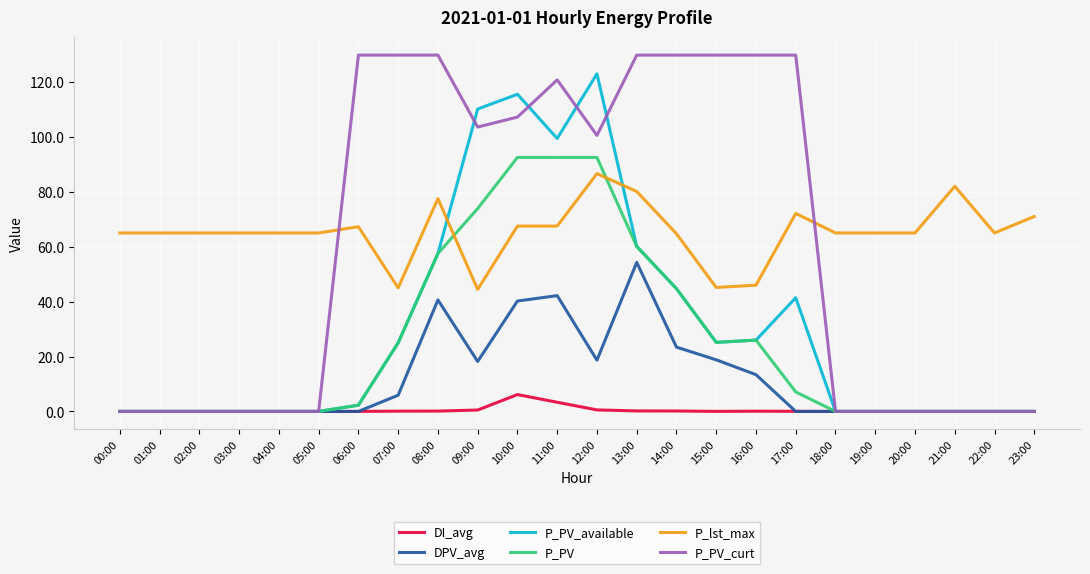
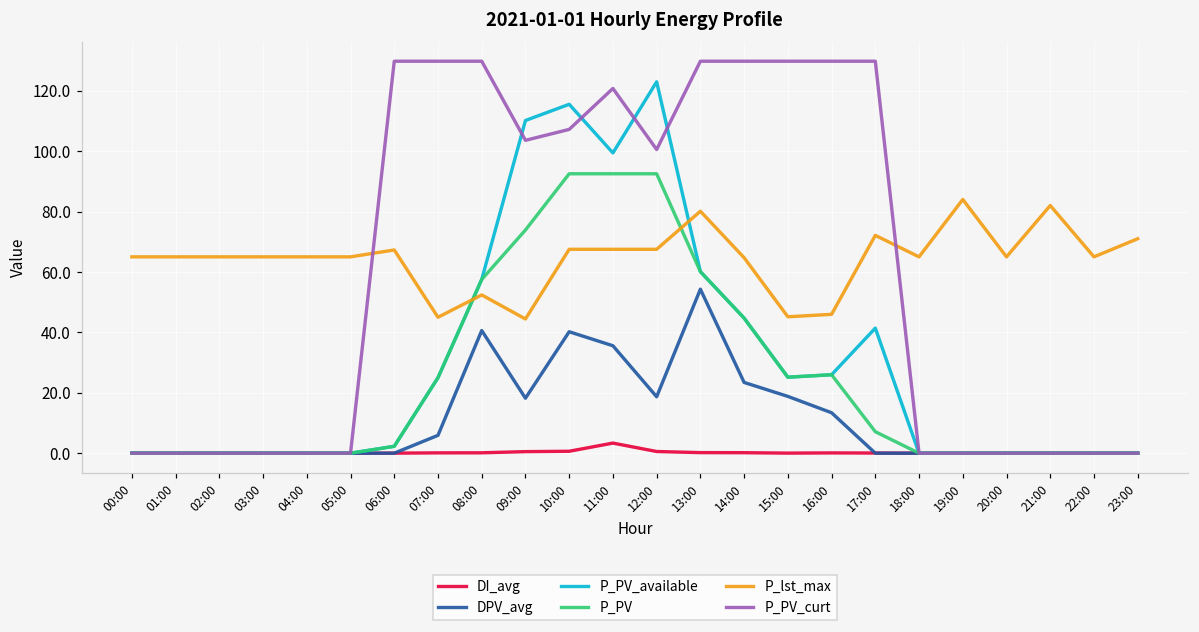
P_lst_max, 08:00: 78 -> 52
DI_avg, 10:00: 6 -> 1
DPV_avg, 11:00: 42 -> 36
P_lst_max, 12:00: 87 -> 68
P_lst_max, 19:00: 65 -> 84
